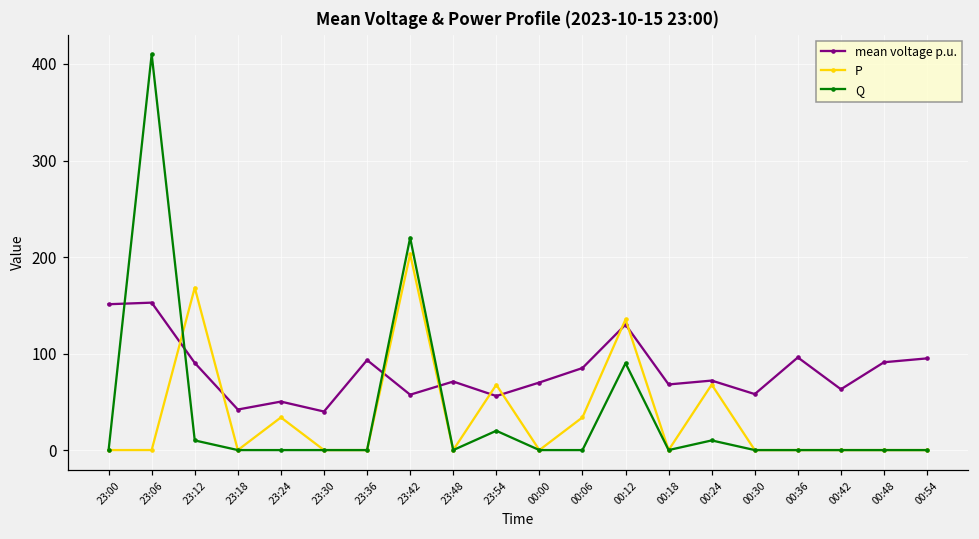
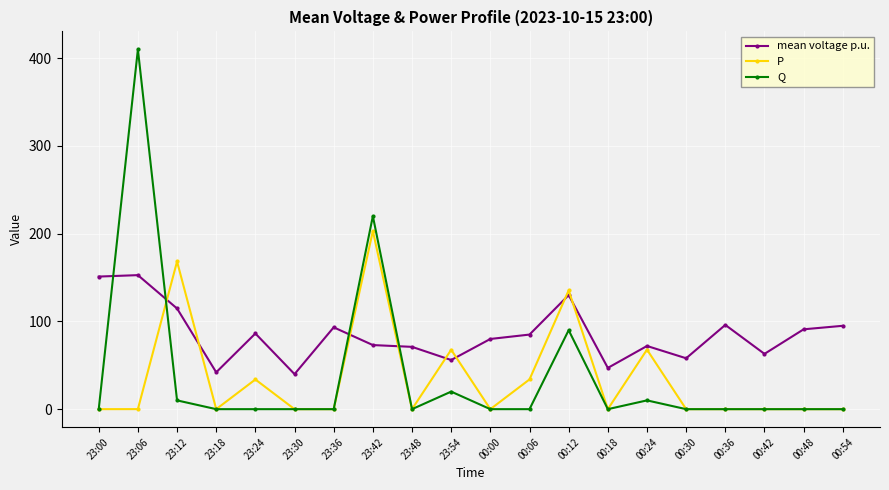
mean voltage p.u., 23:12: 90 -> 110
mean voltage p.u., 23:24: 50 -> 90
mean voltage p.u., 23:42: 60 -> 70
mean voltage p.u., 00:00: 70 -> 80
mean voltage p.u., 00:18: 70 -> 50
